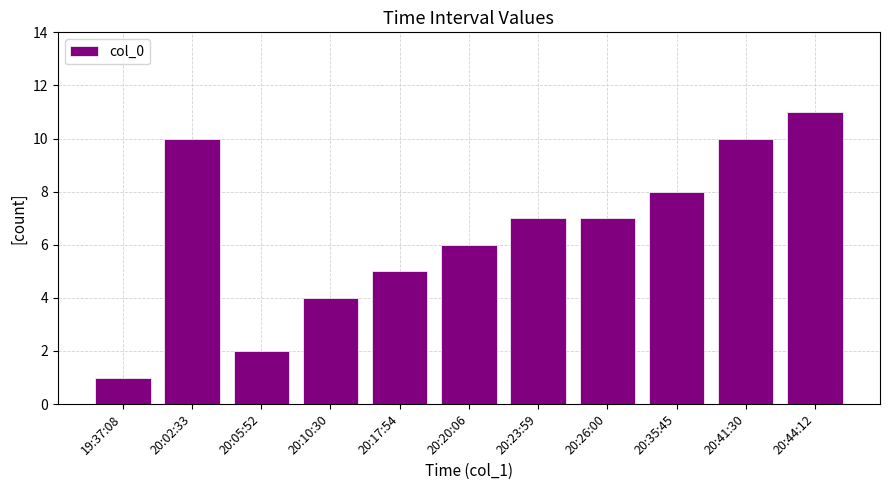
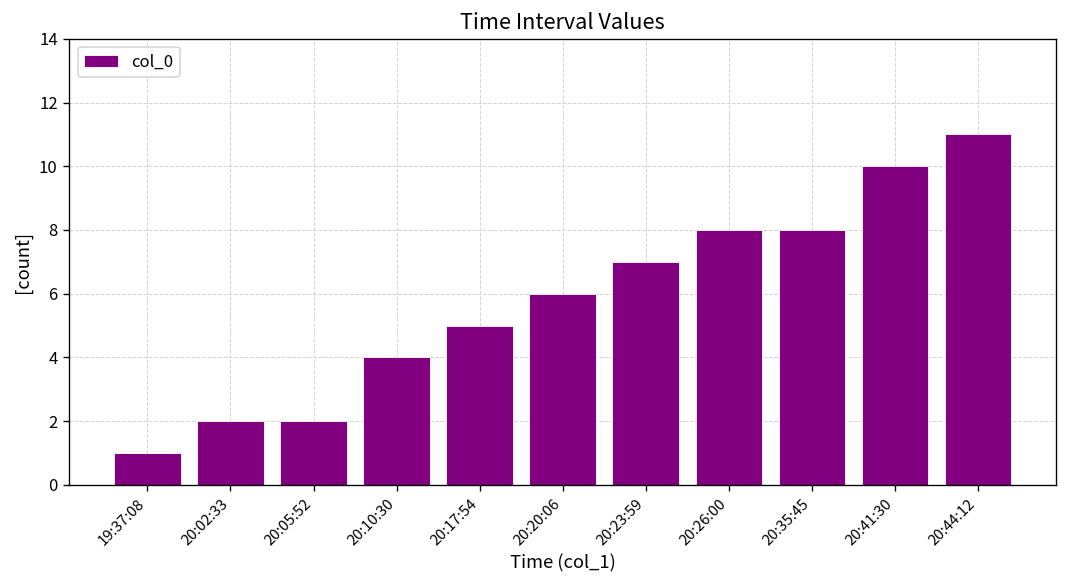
20:02:33: 10 -> 2
20:26:00: 7 -> 8
